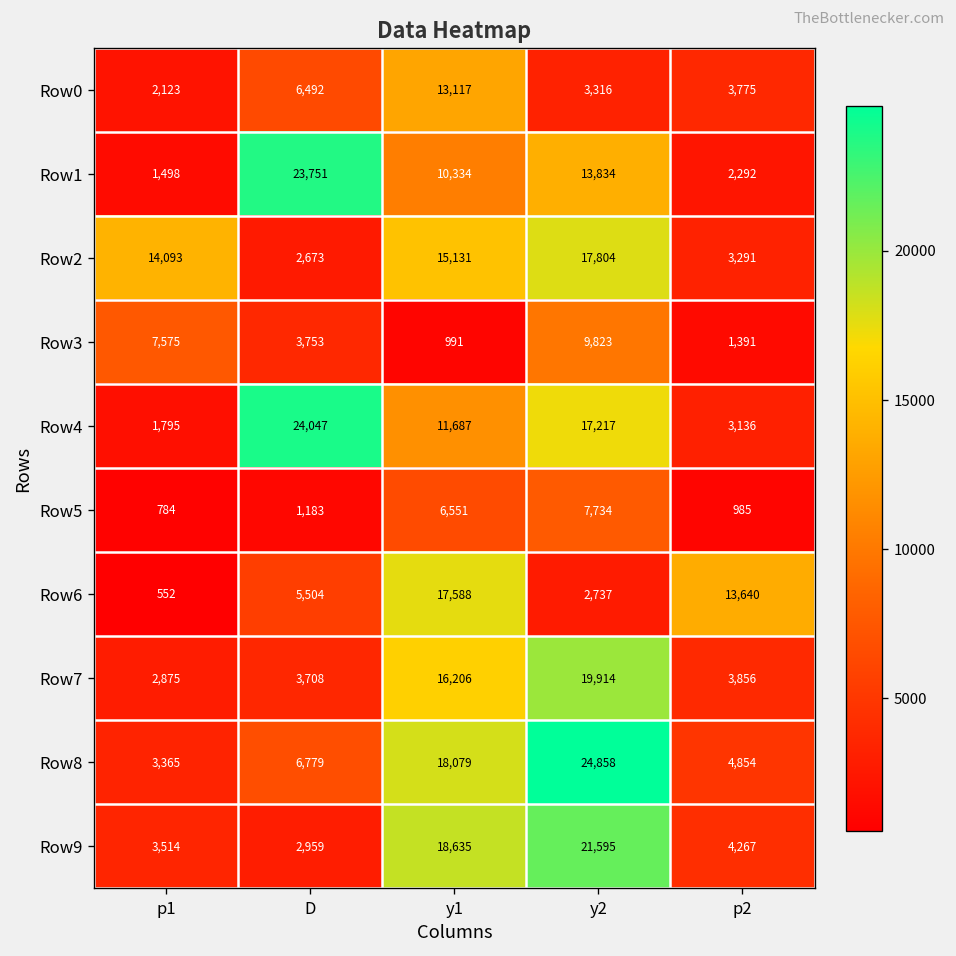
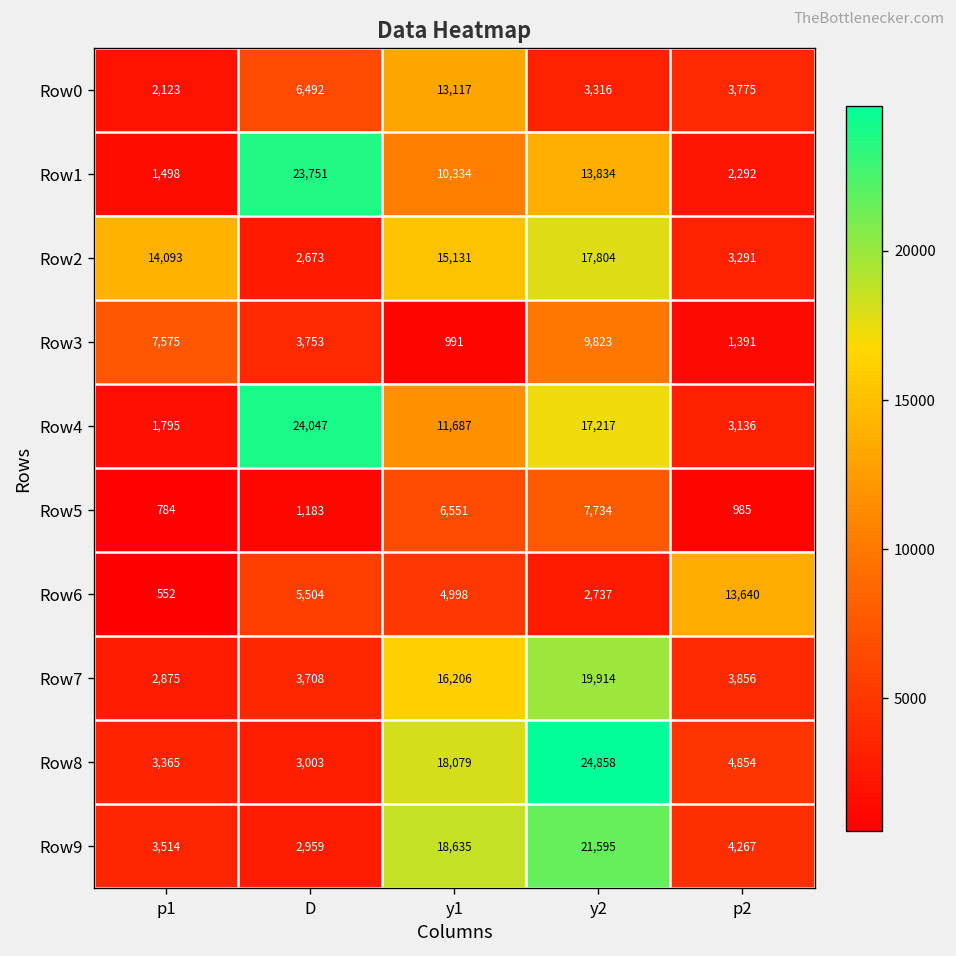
Row6, y1: 17,588 -> 4,998
Row8, D: 6,779 -> 3,003
